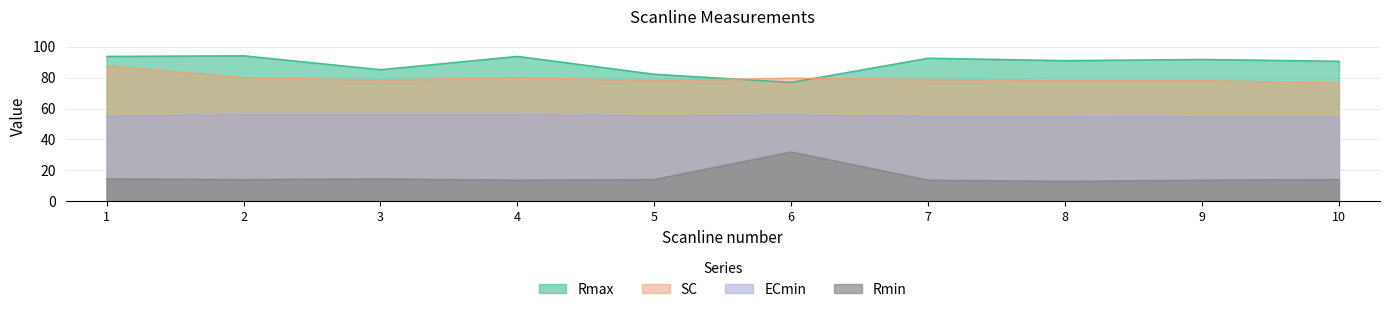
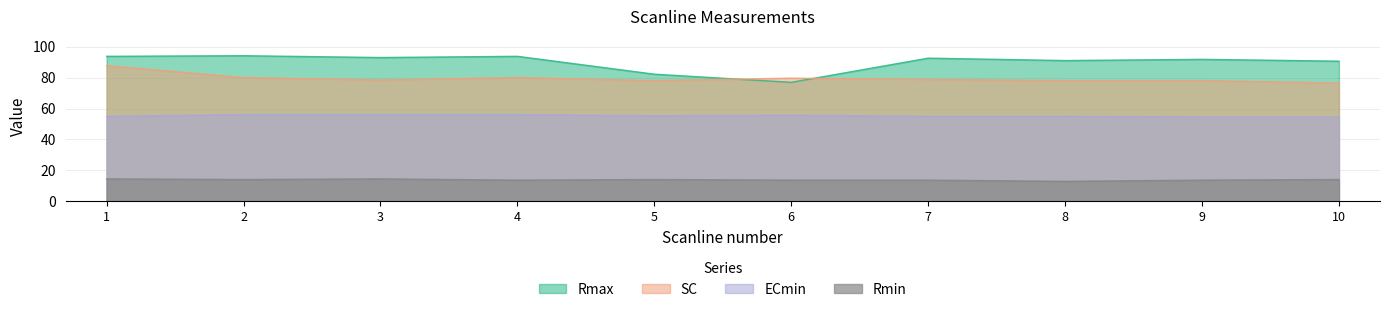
Rmax, 3: 85 -> 93
Rmin, 6: 32 -> 14
